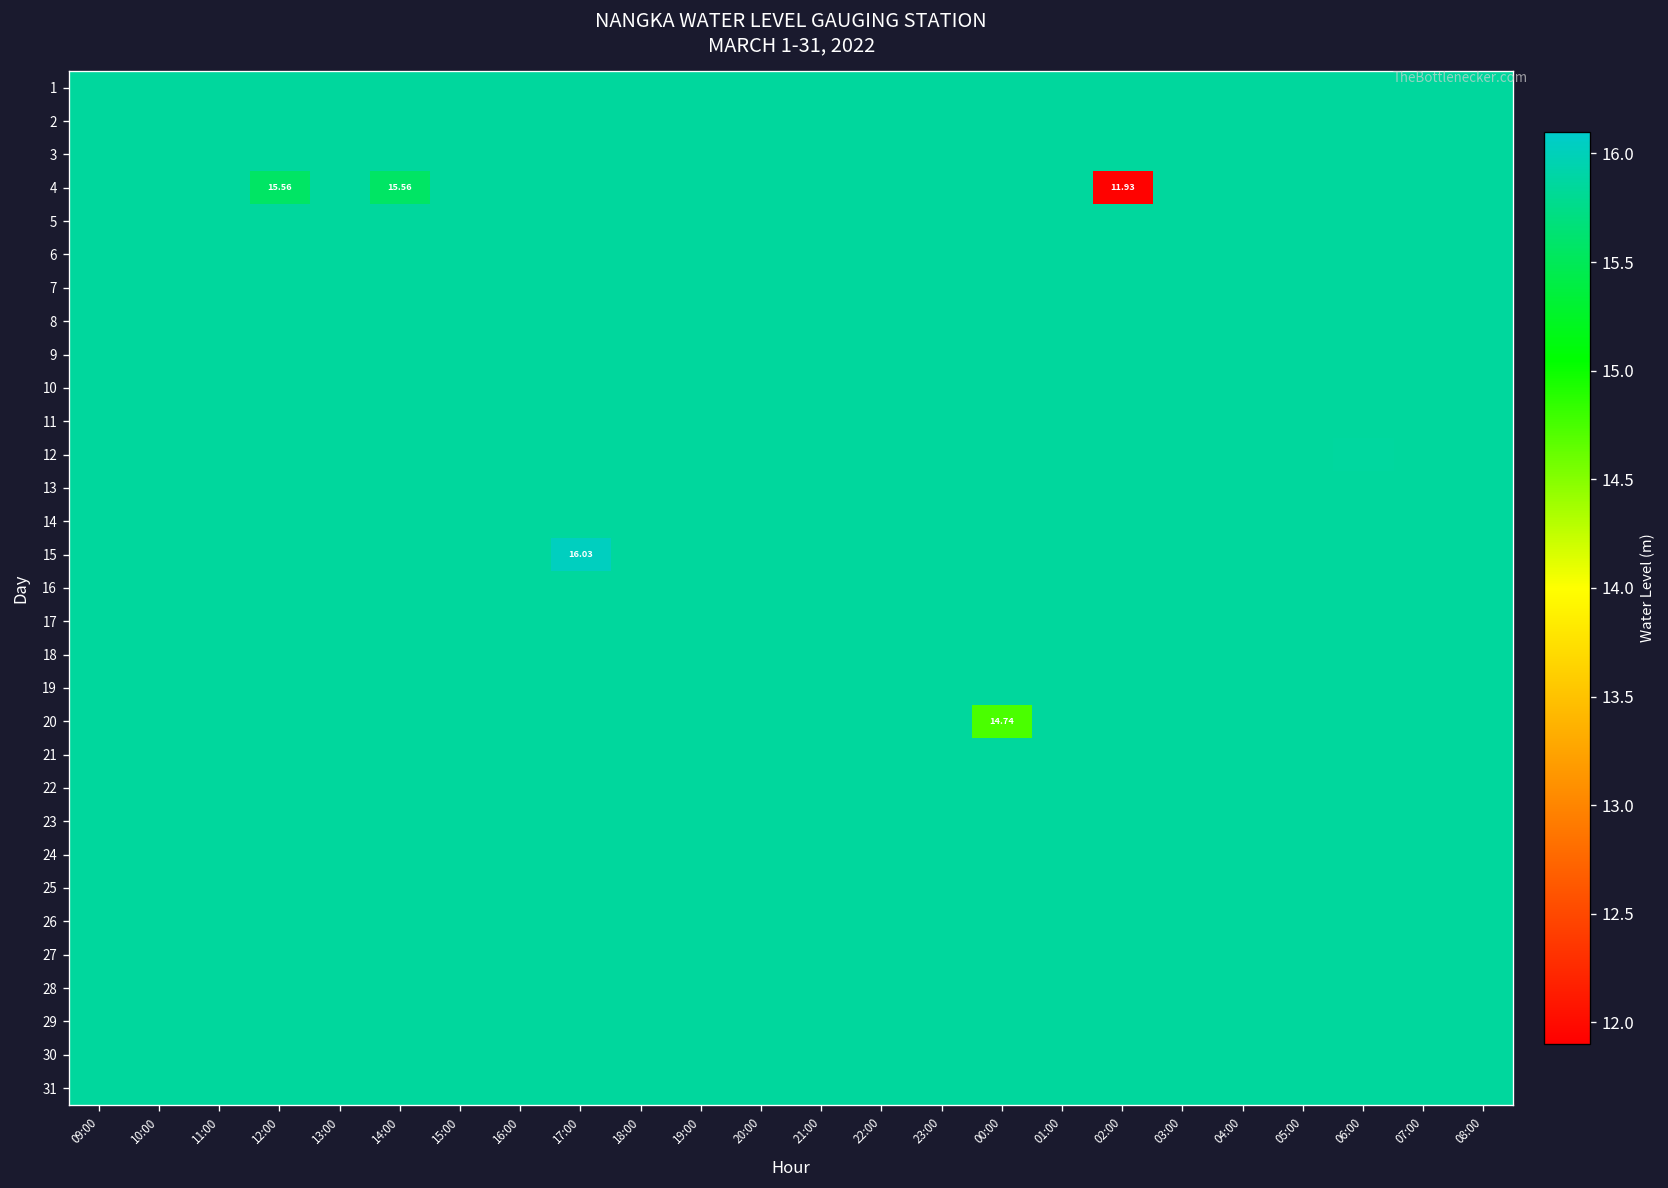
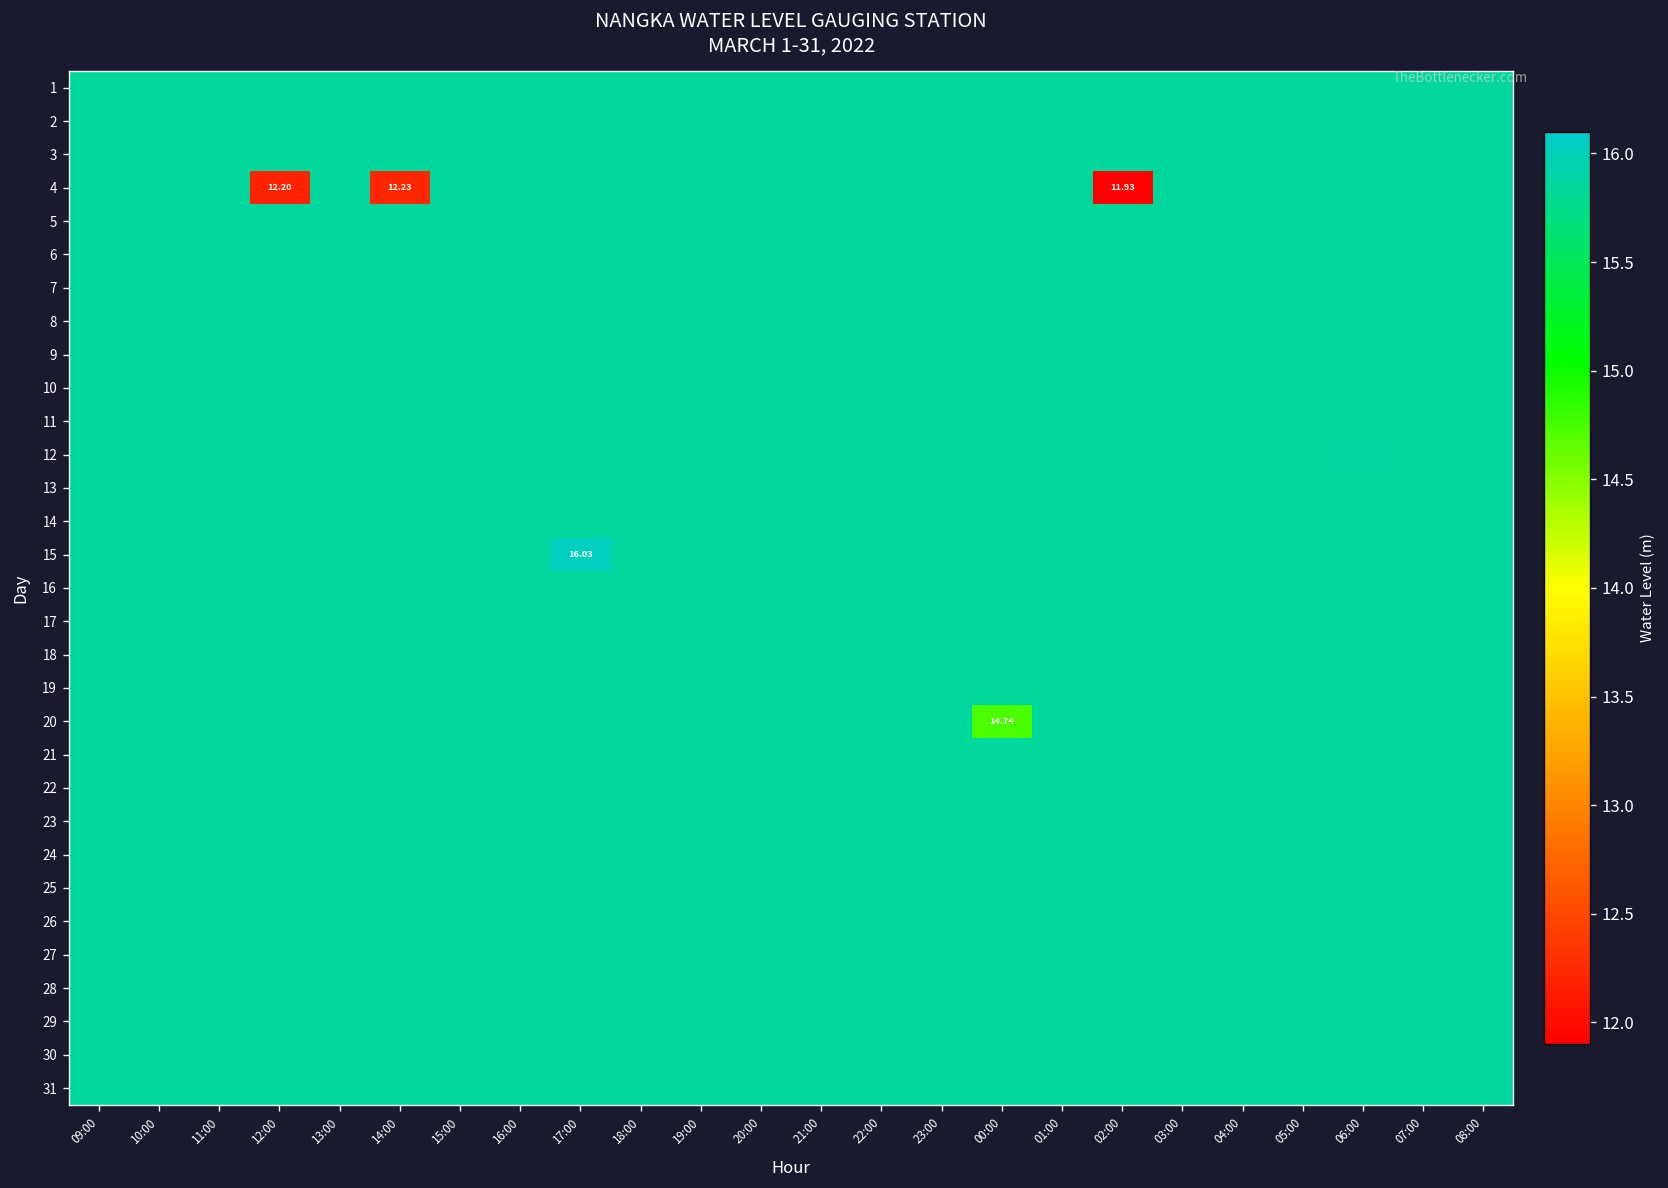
4, 12:00: 15.56 -> 12.20
4, 14:00: 15.56 -> 12.23
